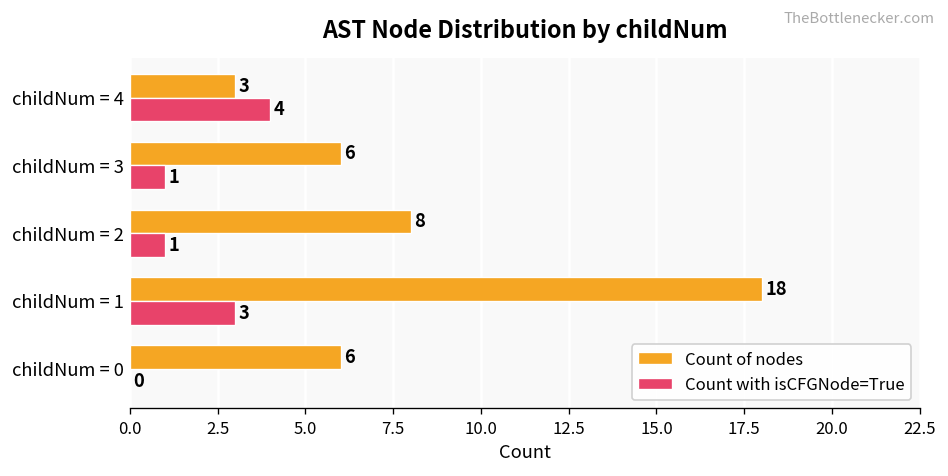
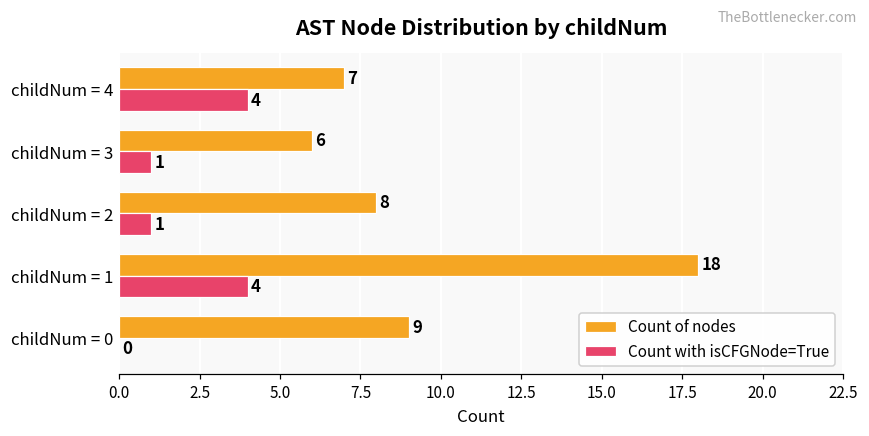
Count of nodes, childNum = 4: 3 -> 7
Count with isCFGNode=True, childNum = 1: 3 -> 4
Count of nodes, childNum = 0: 6 -> 9
